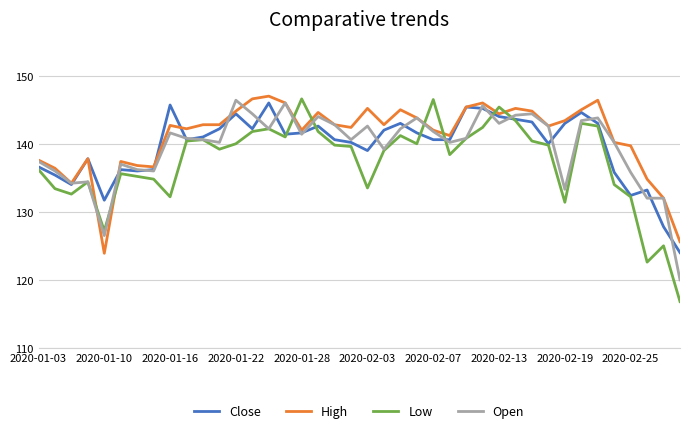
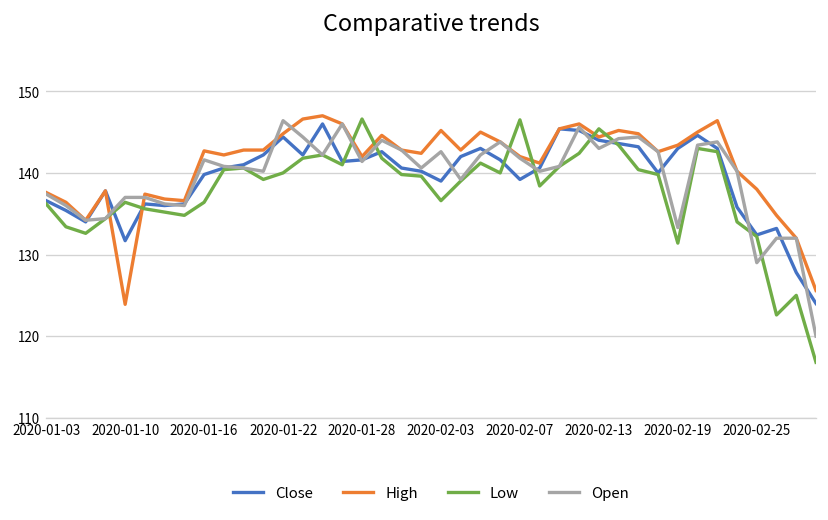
Low, 2020-01-10: 127 -> 136
Open, 2020-01-10: 127 -> 137
Close, 2020-01-16: 146 -> 140
Low, 2020-01-16: 132 -> 136
Low, 2020-02-03: 134 -> 137
Close, 2020-02-07: 141 -> 139
High, 2020-02-25: 140 -> 138
Open, 2020-02-25: 136 -> 129
